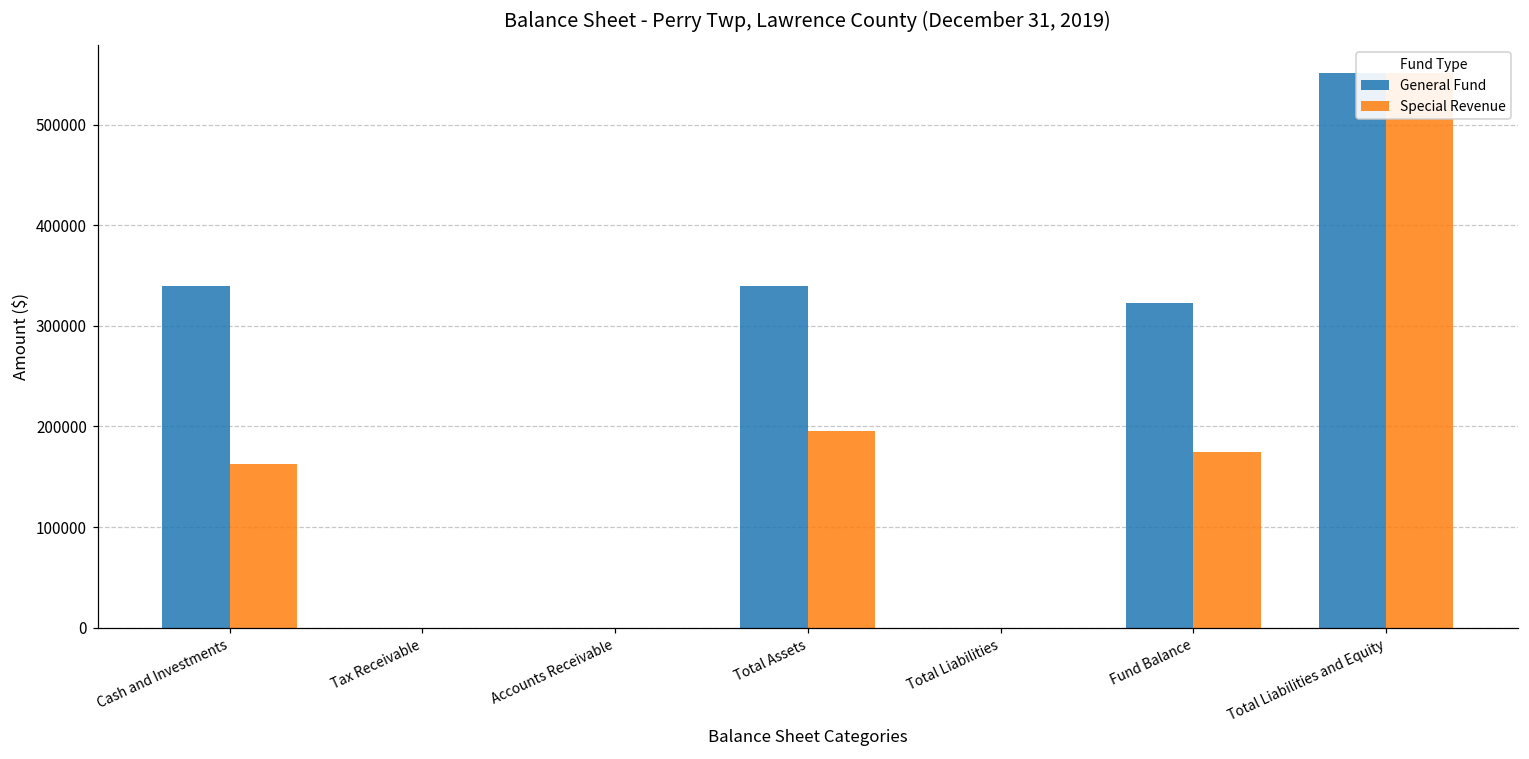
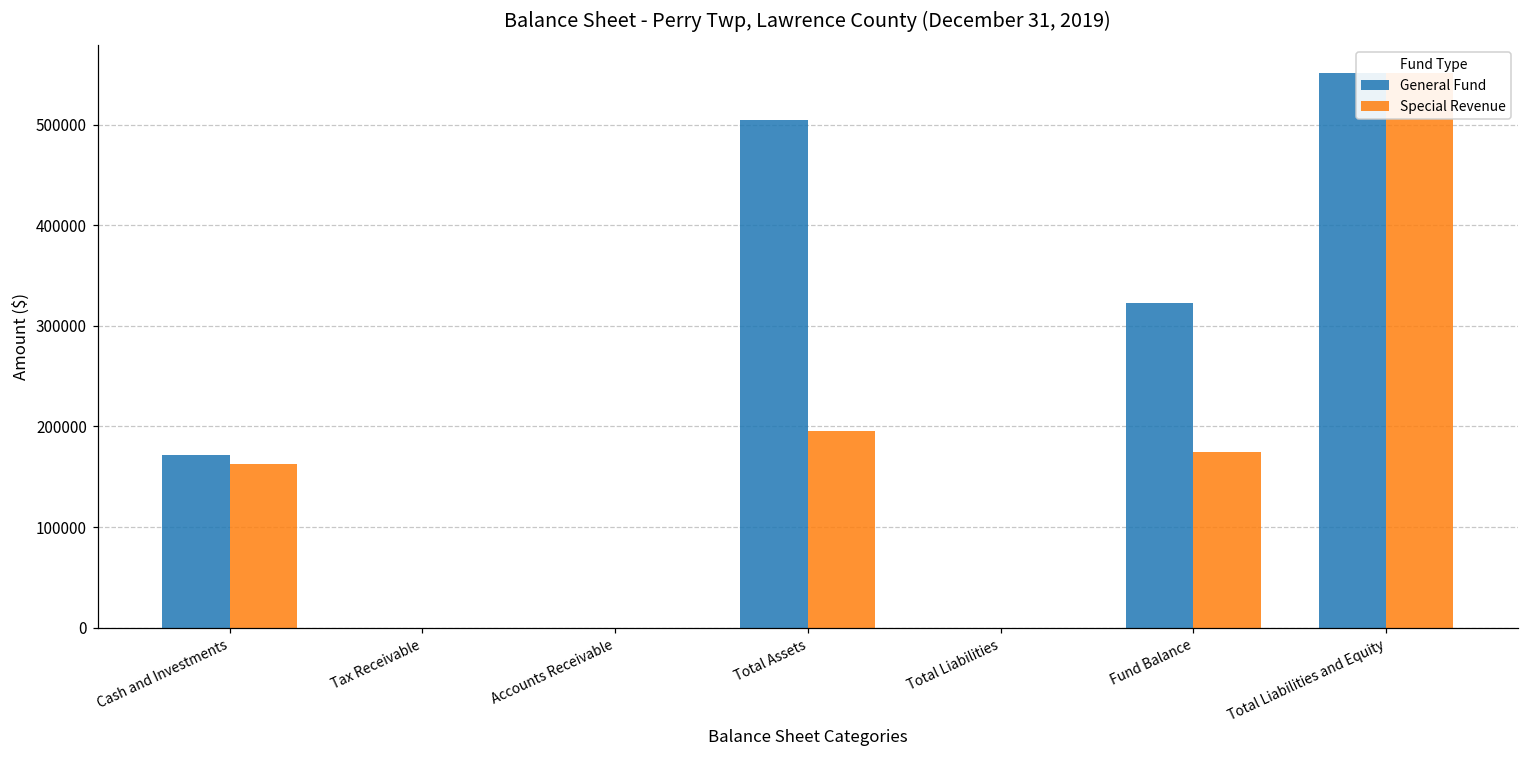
General Fund, Cash and Investments: 340000 -> 170000
General Fund, Total Assets: 340000 -> 500000
